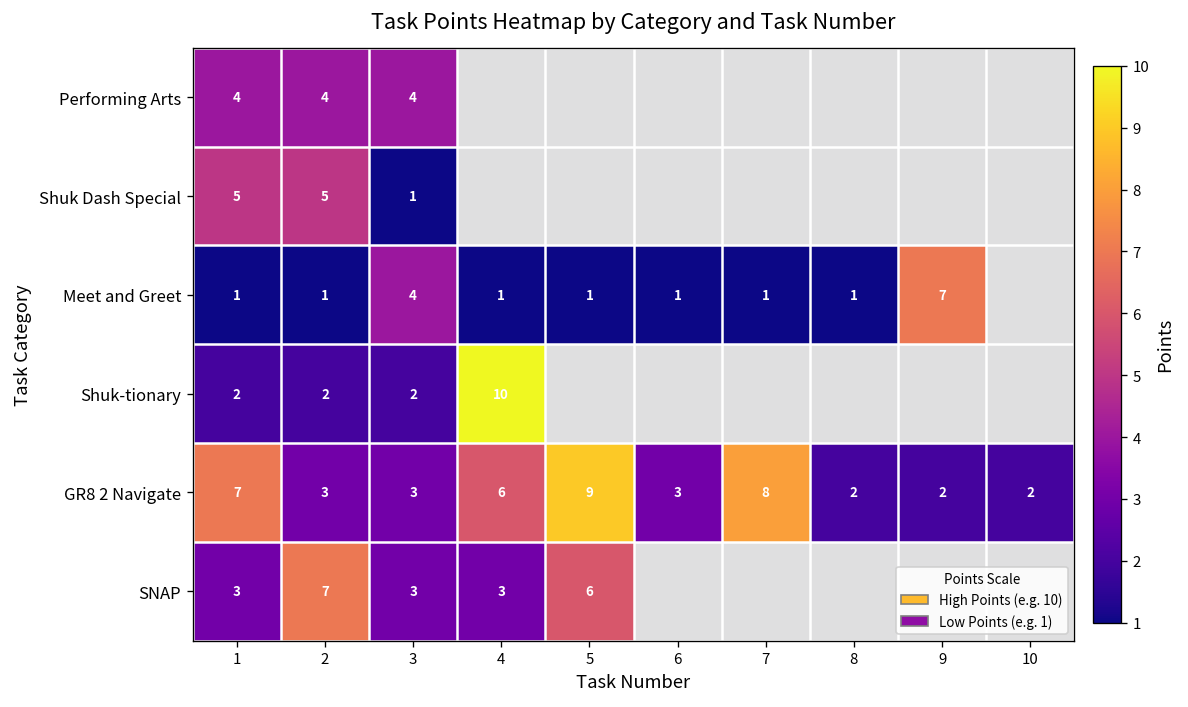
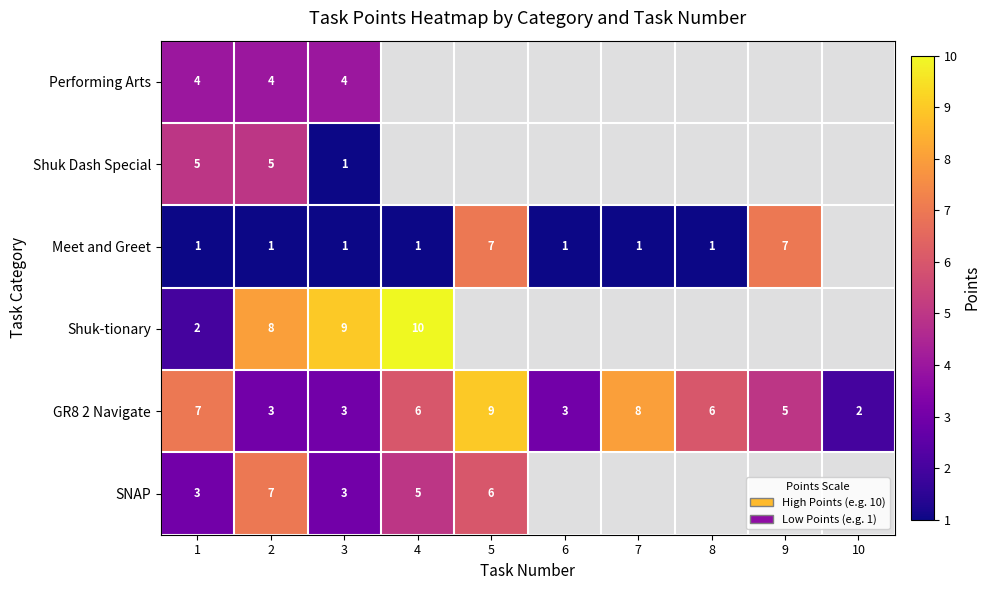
Meet and Greet, 3: 4 -> 1
Meet and Greet, 5: 1 -> 7
Shuk-tionary, 2: 2 -> 8
Shuk-tionary, 3: 2 -> 9
GR8 2 Navigate, 8: 2 -> 6
GR8 2 Navigate, 9: 2 -> 5
SNAP, 4: 3 -> 5
